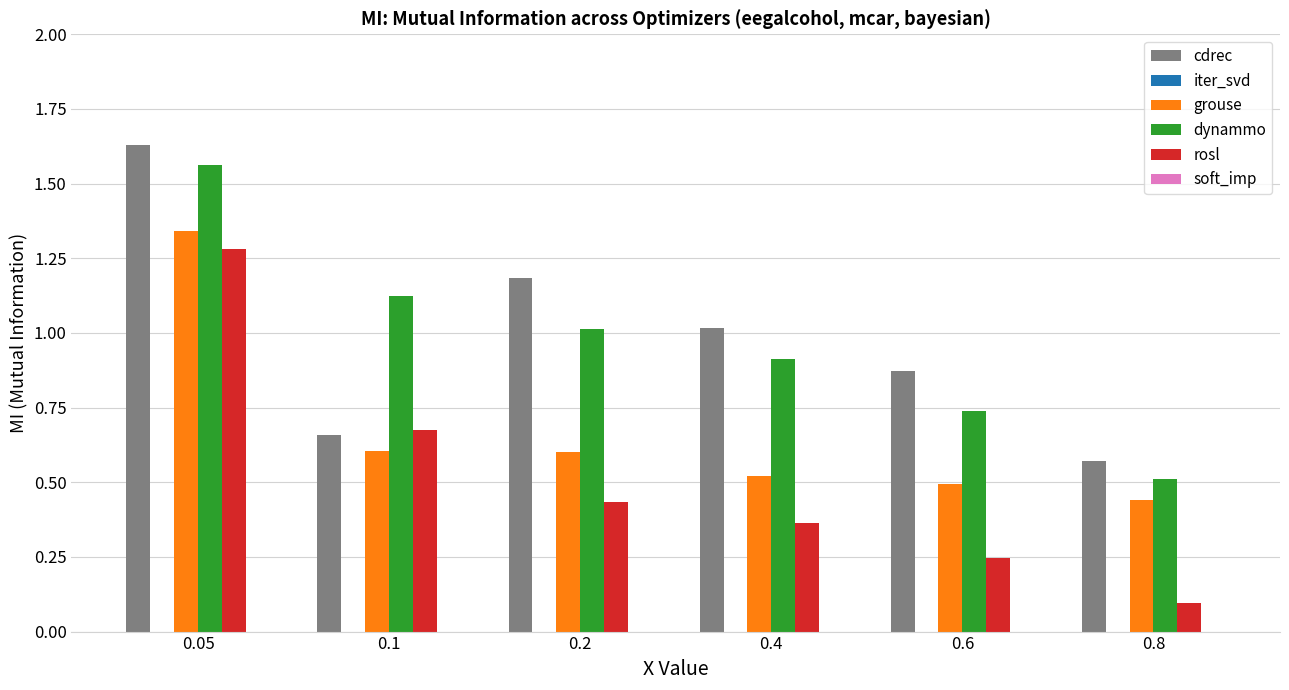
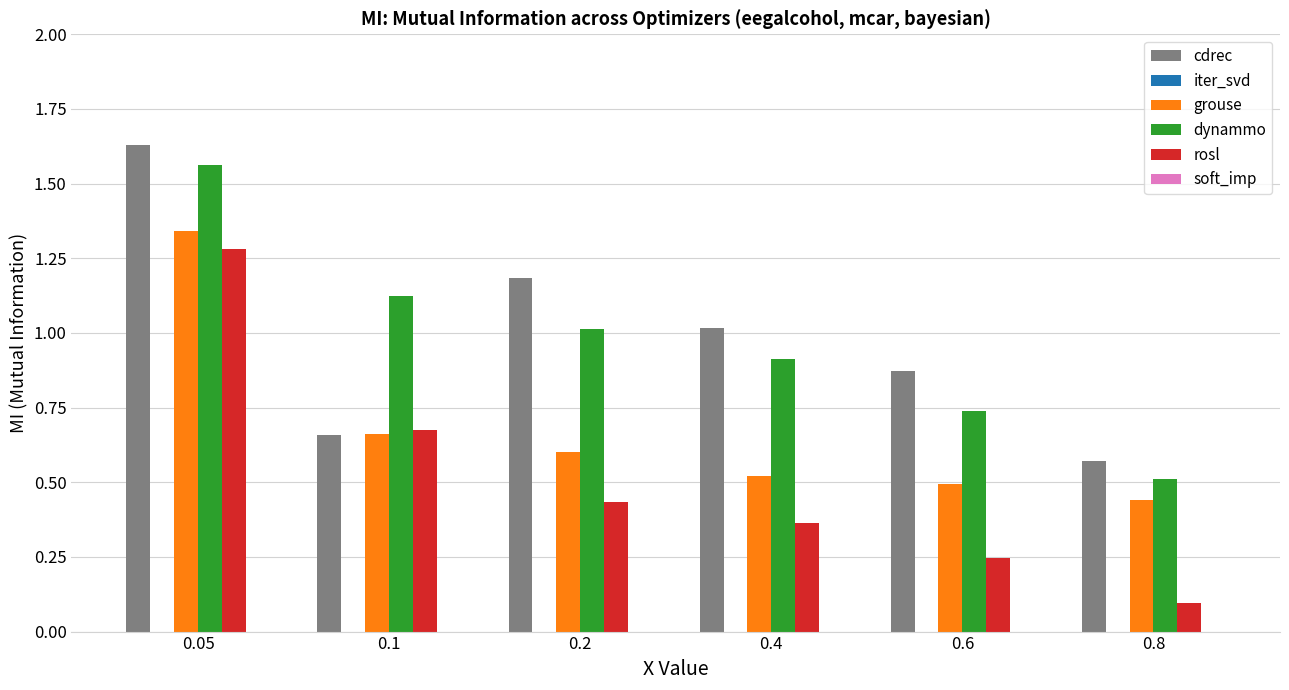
grouse, 0.1: 0.61 -> 0.66
